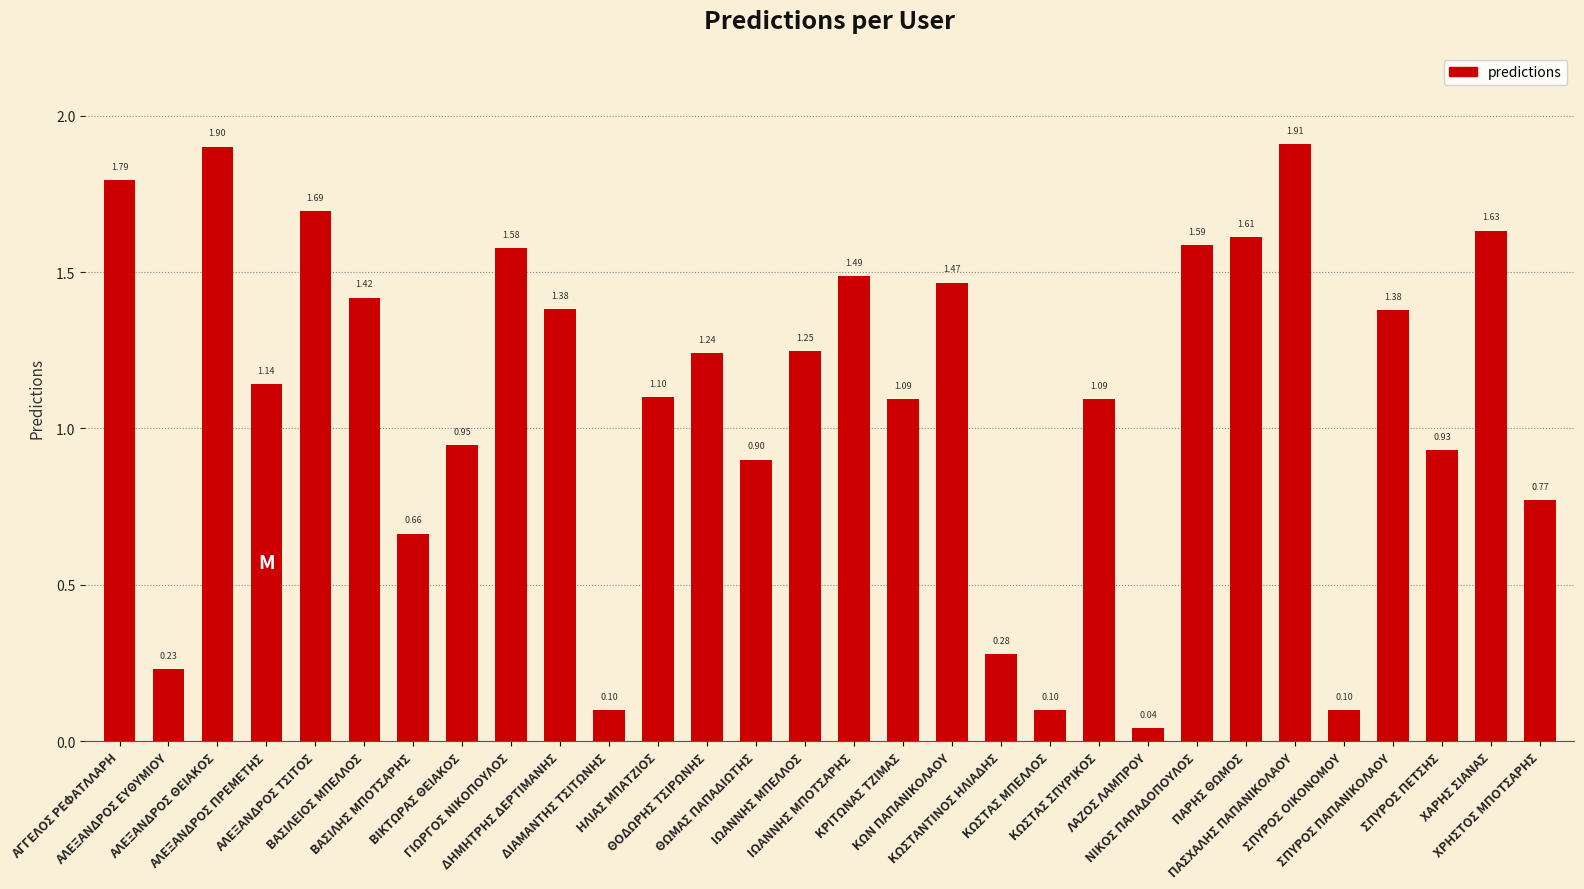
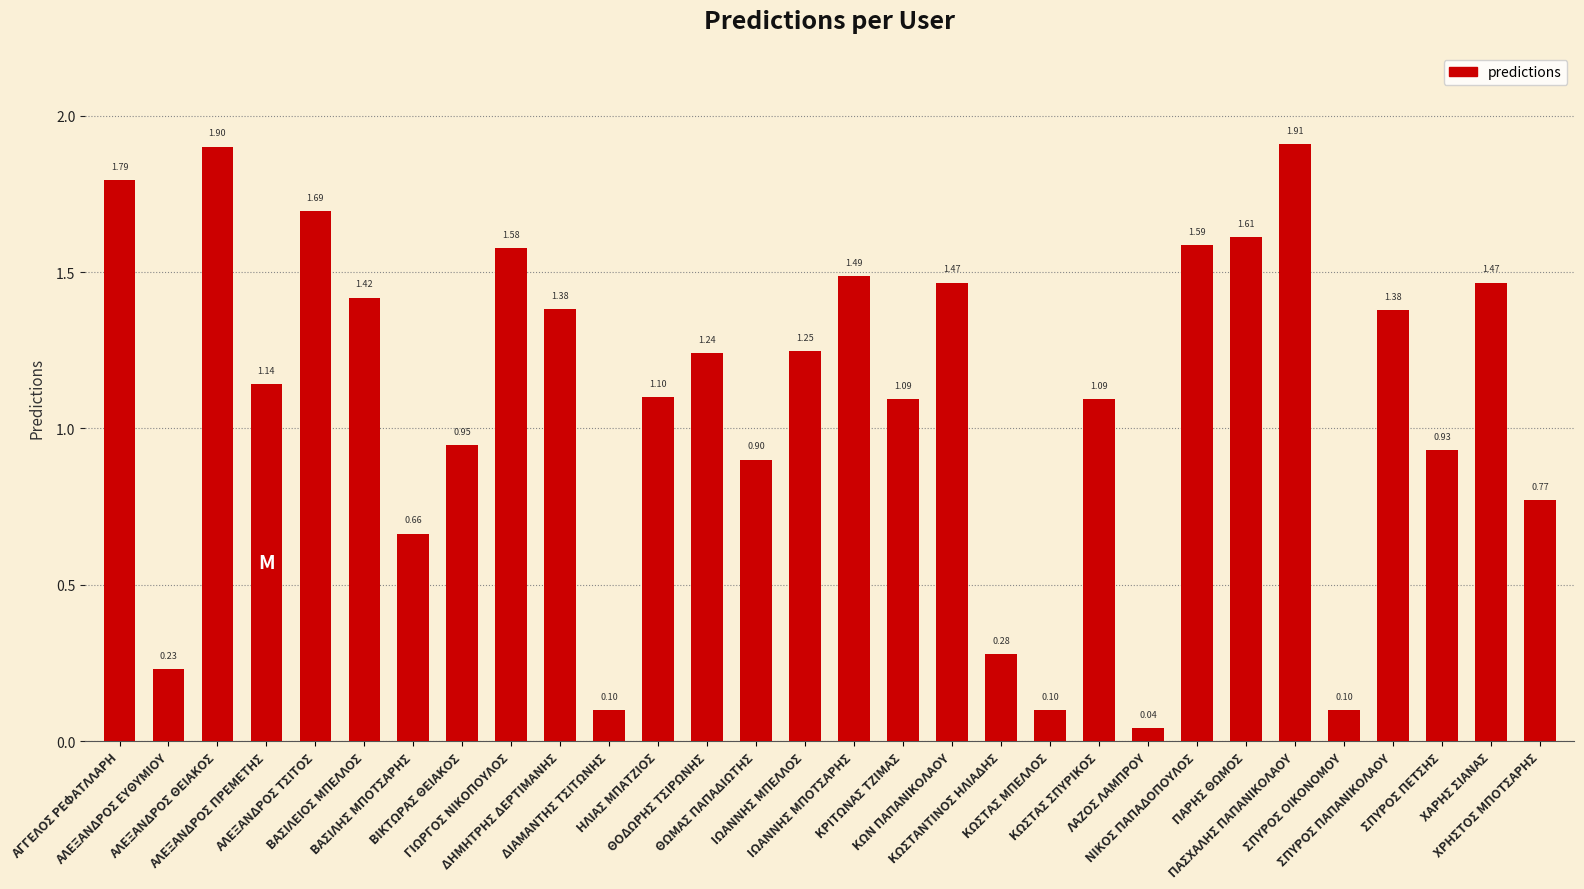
ΧΑΡΗΣ ΣΙΑΝΑΣ: 1.63 -> 1.47
